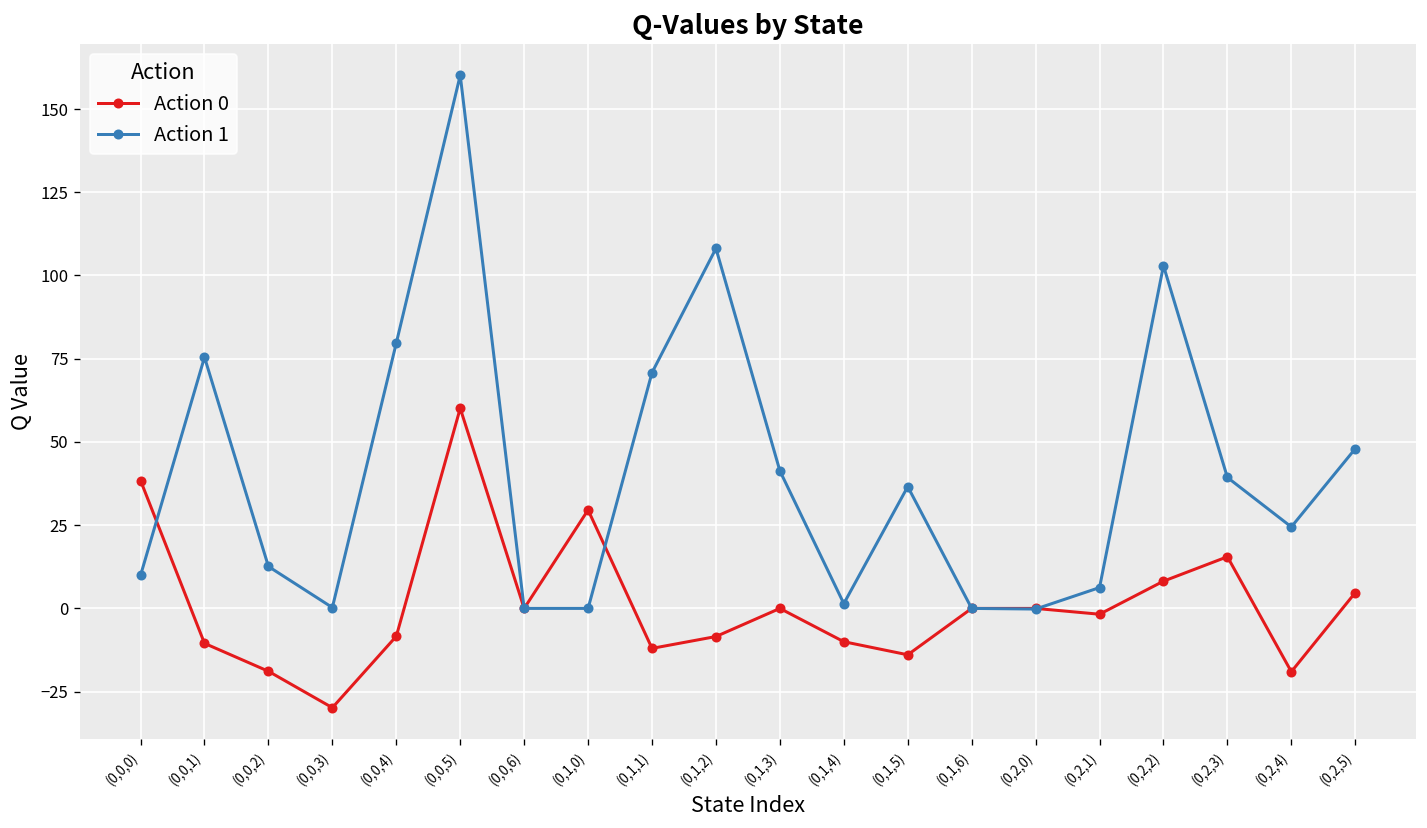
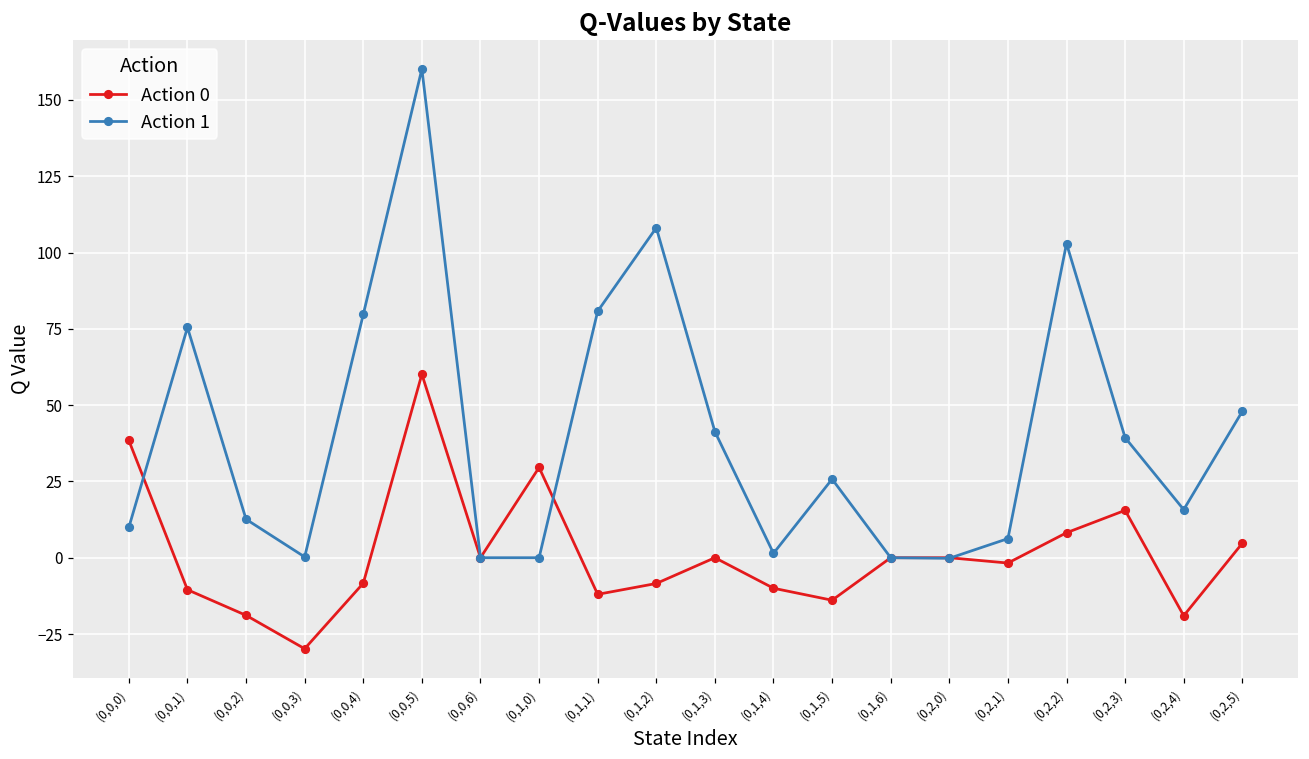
Action 1, (0,1,1): 71 -> 81
Action 1, (0,1,5): 37 -> 26
Action 1, (0,2,4): 24 -> 16
